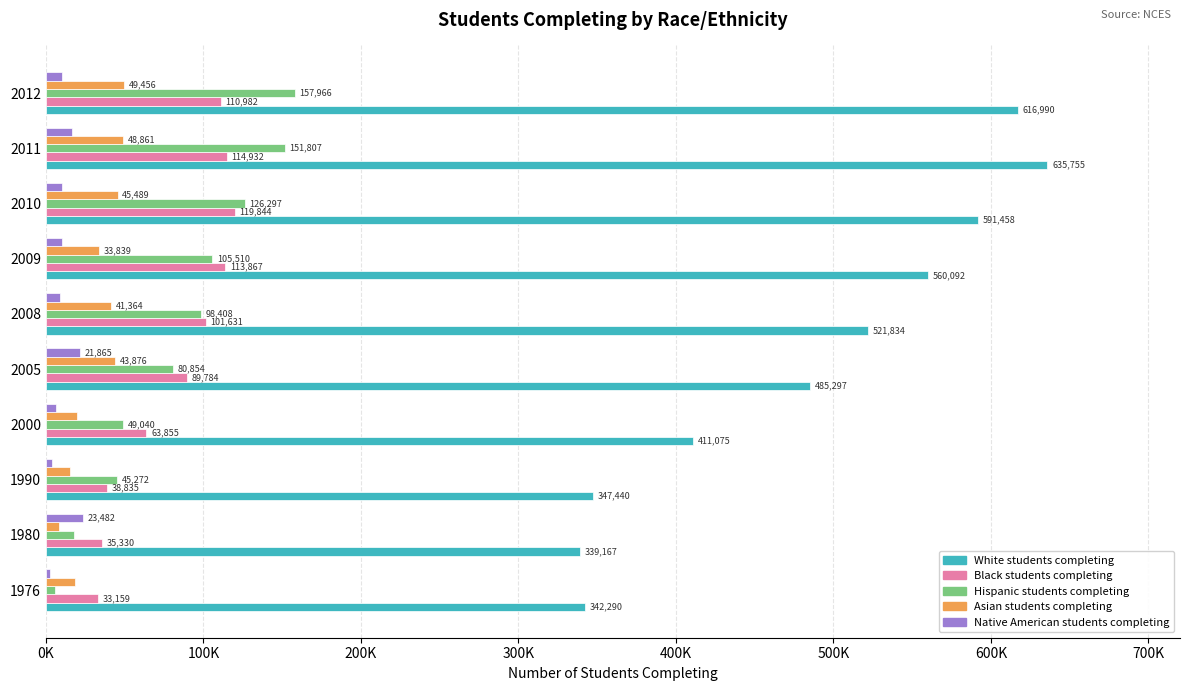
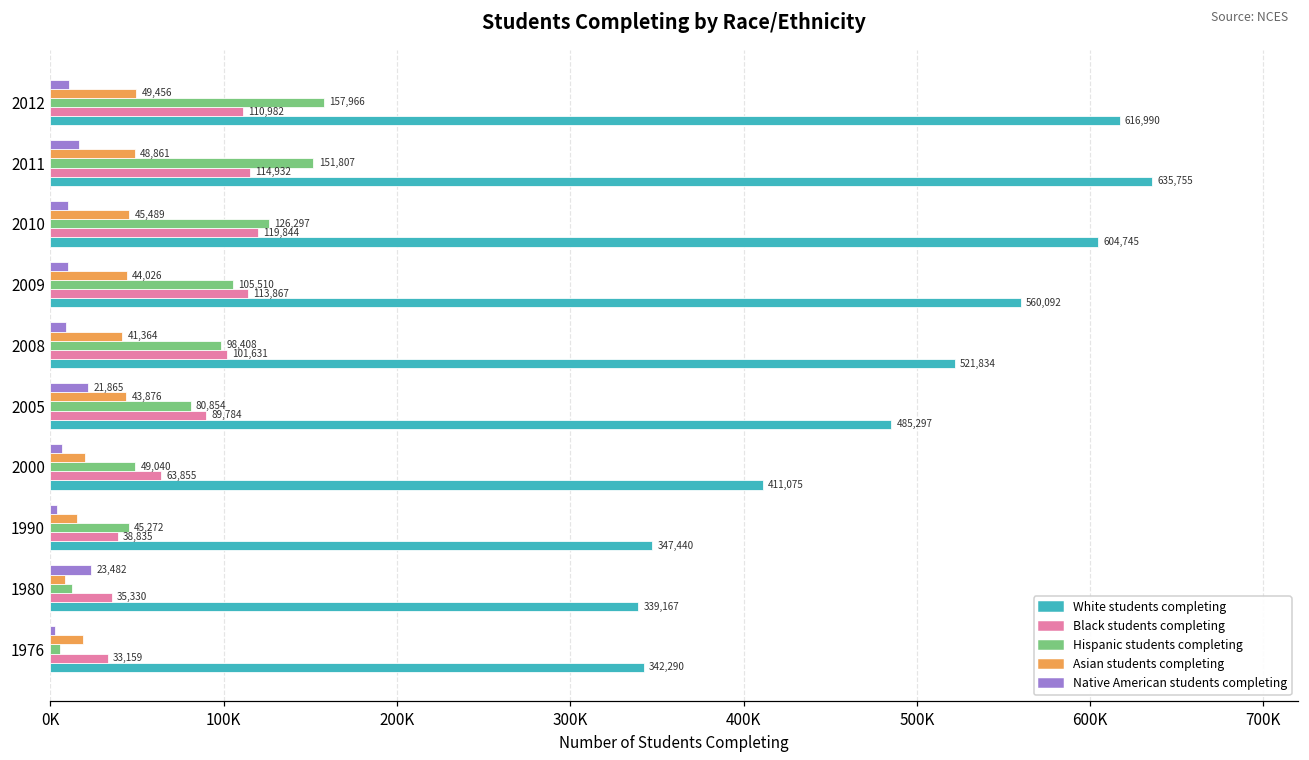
White students completing, 2010: 591,458 -> 604,745
Asian students completing, 2009: 33,839 -> 44,026
Hispanic students completing, 1980: 18000 -> 13000
